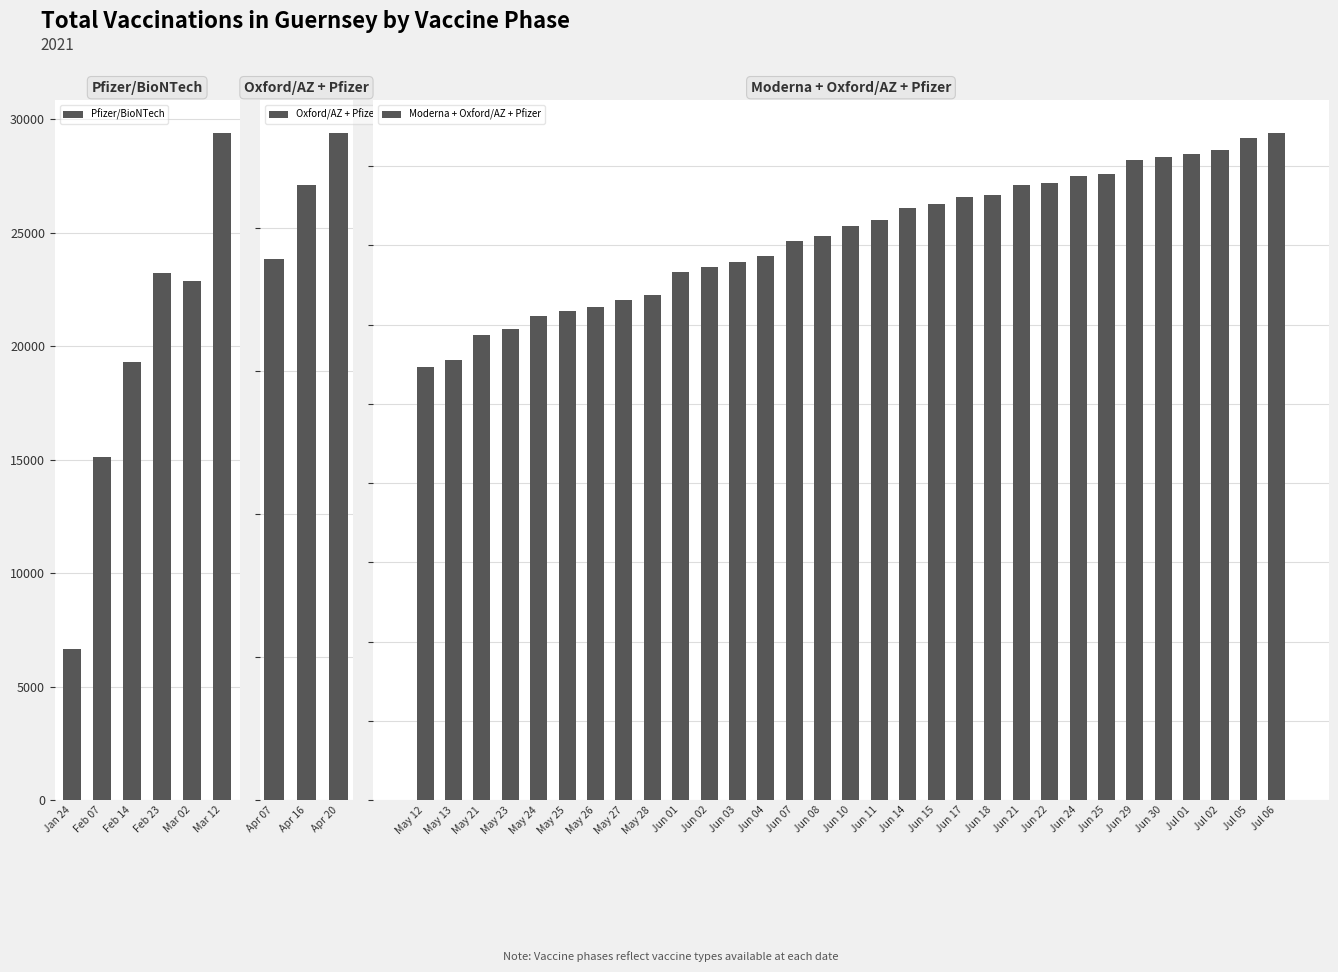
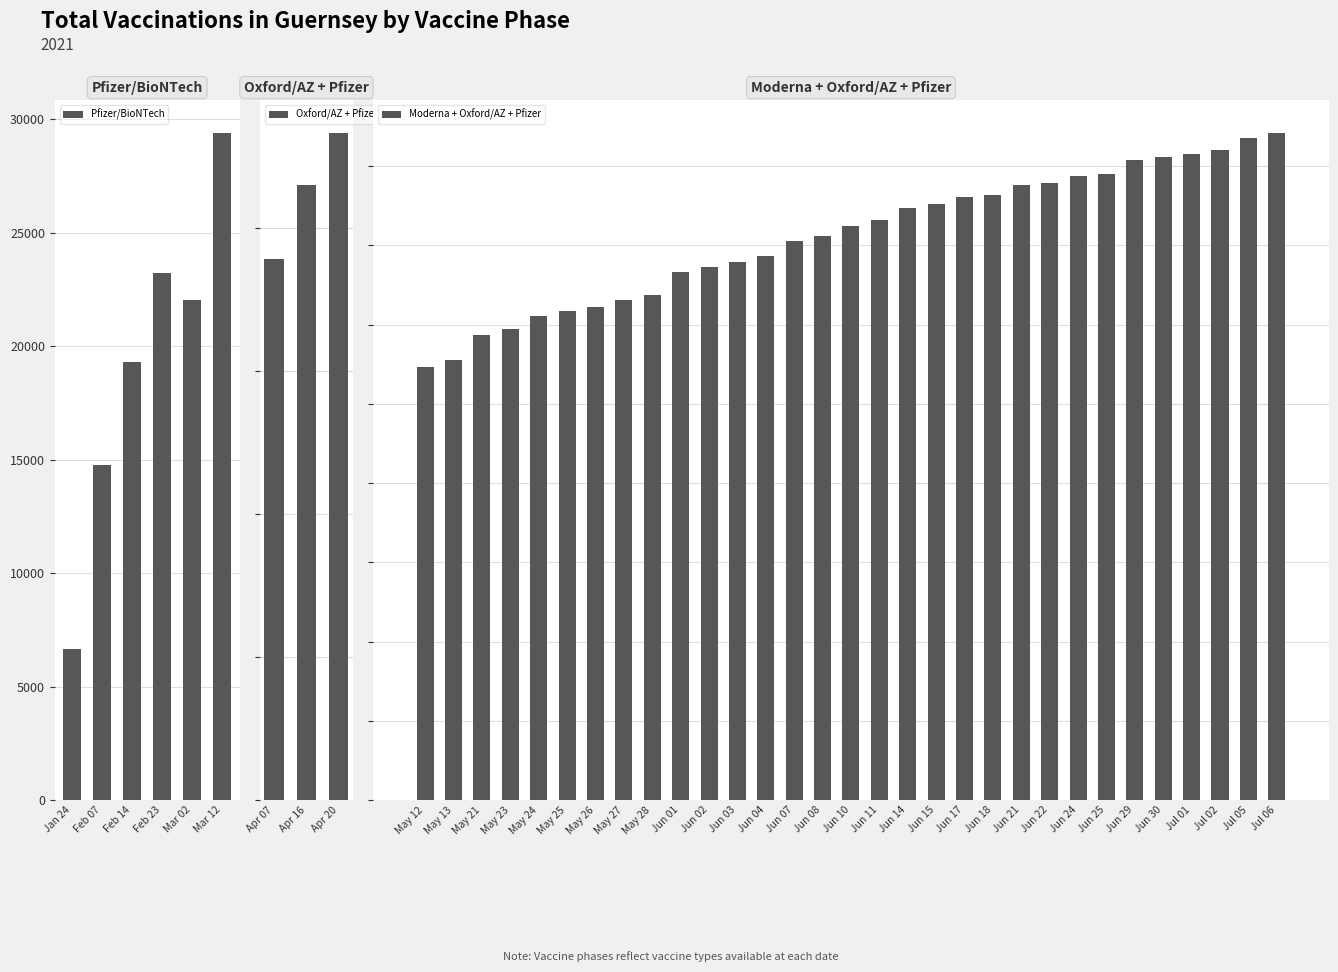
Pfizer/BioNTech, Feb 07: 15100 -> 14800
Pfizer/BioNTech, Mar 02: 22900 -> 22000
